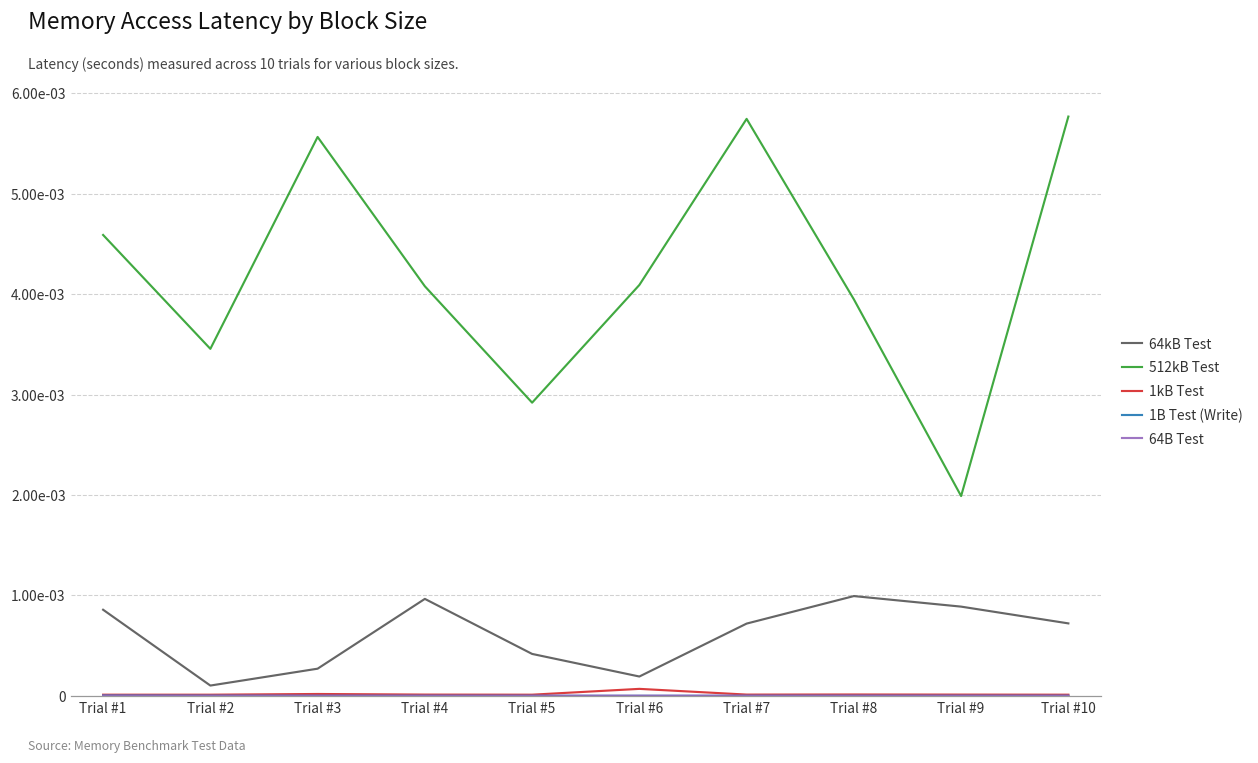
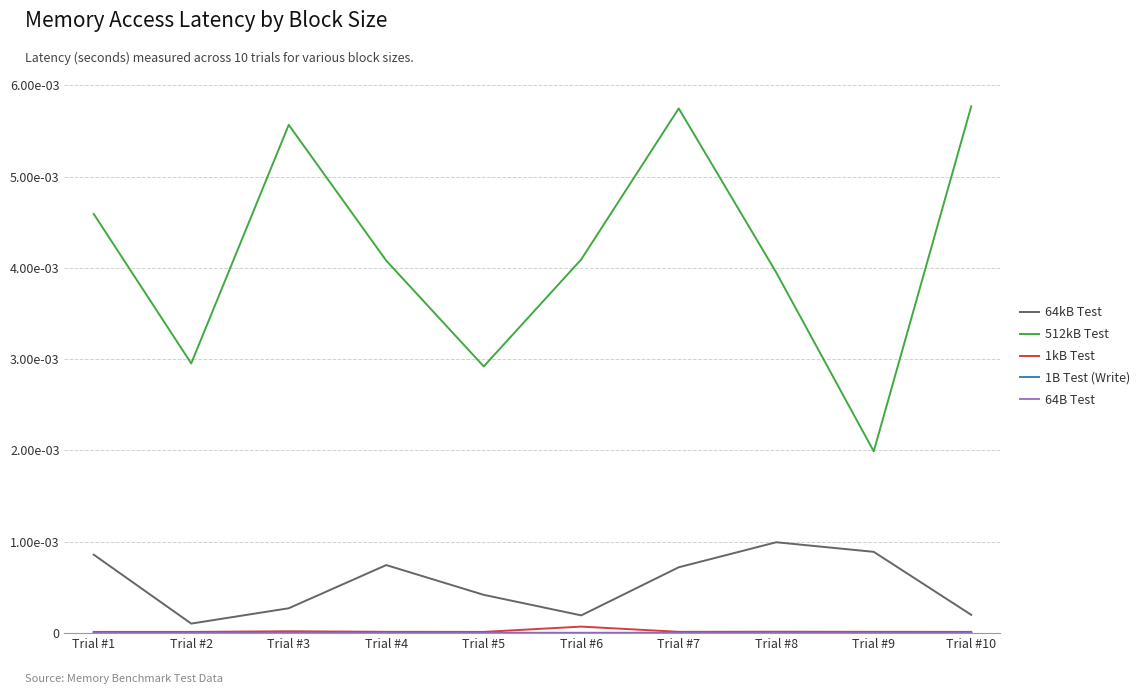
512kB Test, Trial #2: 0.0035 -> 0.0030
64kB Test, Trial #4: 0.0010 -> 0.0007
64kB Test, Trial #10: 0.0007 -> 0.0002
